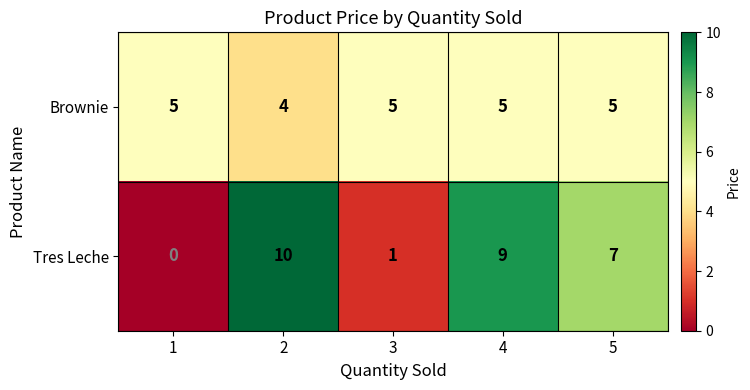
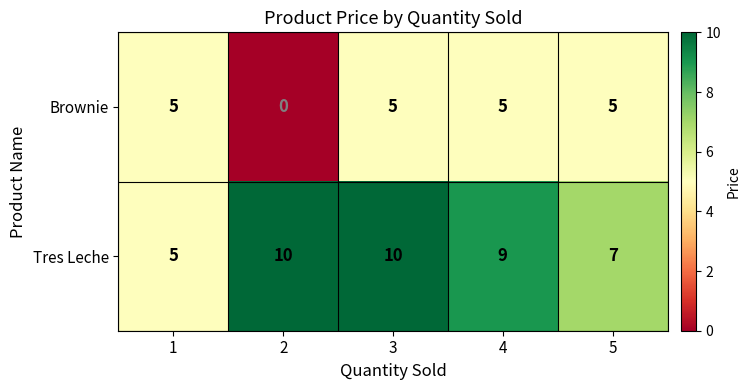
Brownie, 2: 4 -> 0
Tres Leche, 1: 0 -> 5
Tres Leche, 3: 1 -> 10
